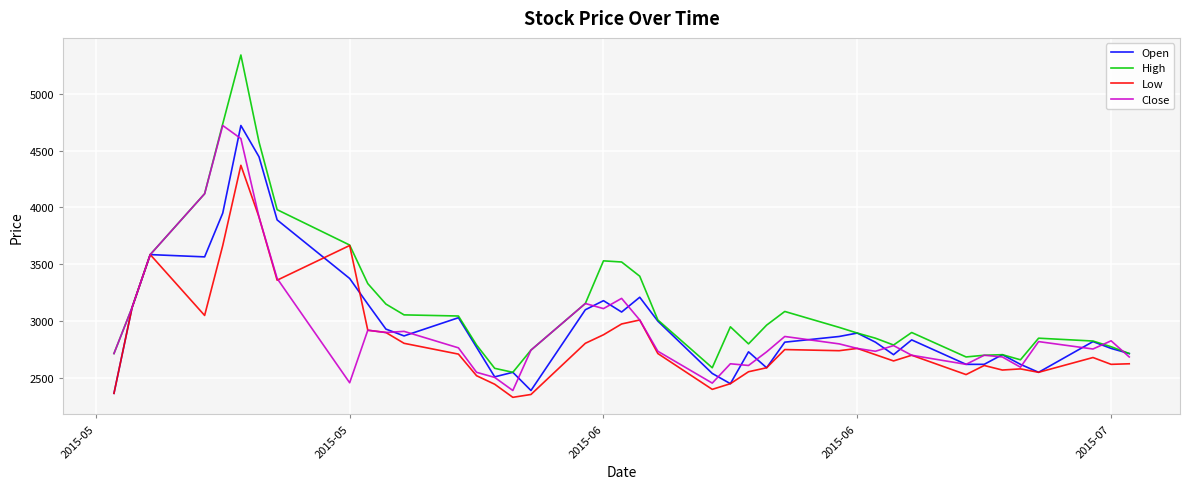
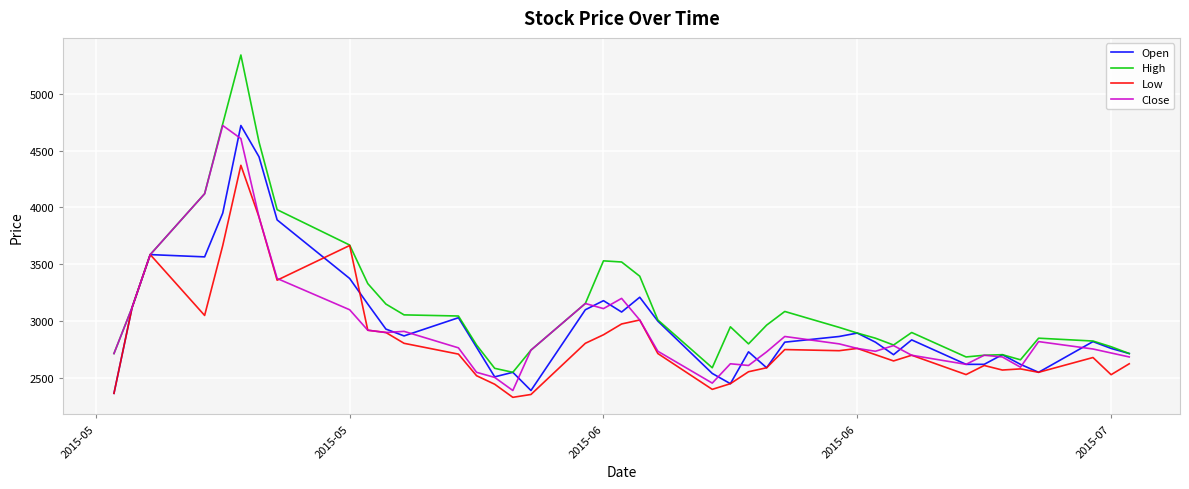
Close, 2015-05: 2460 -> 3100
Low, 2015-07: 2620 -> 2530
Close, 2015-07: 2830 -> 2720
